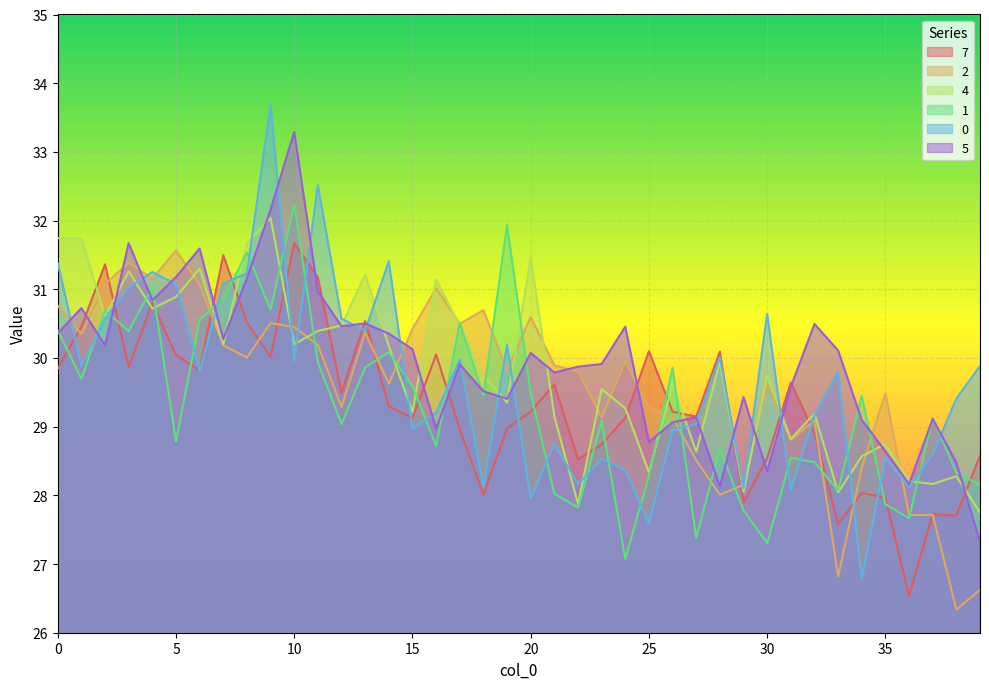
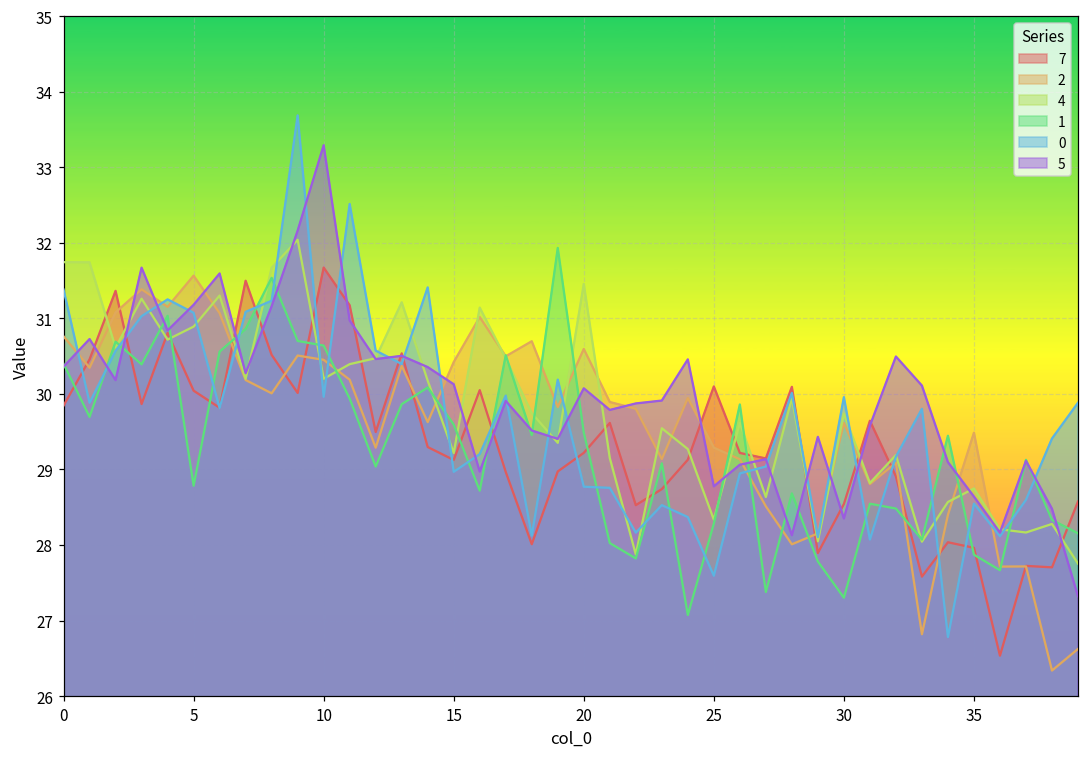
1, 10: 32.2 -> 30.6
0, 20: 28.0 -> 28.8
0, 30: 30.6 -> 30.0
